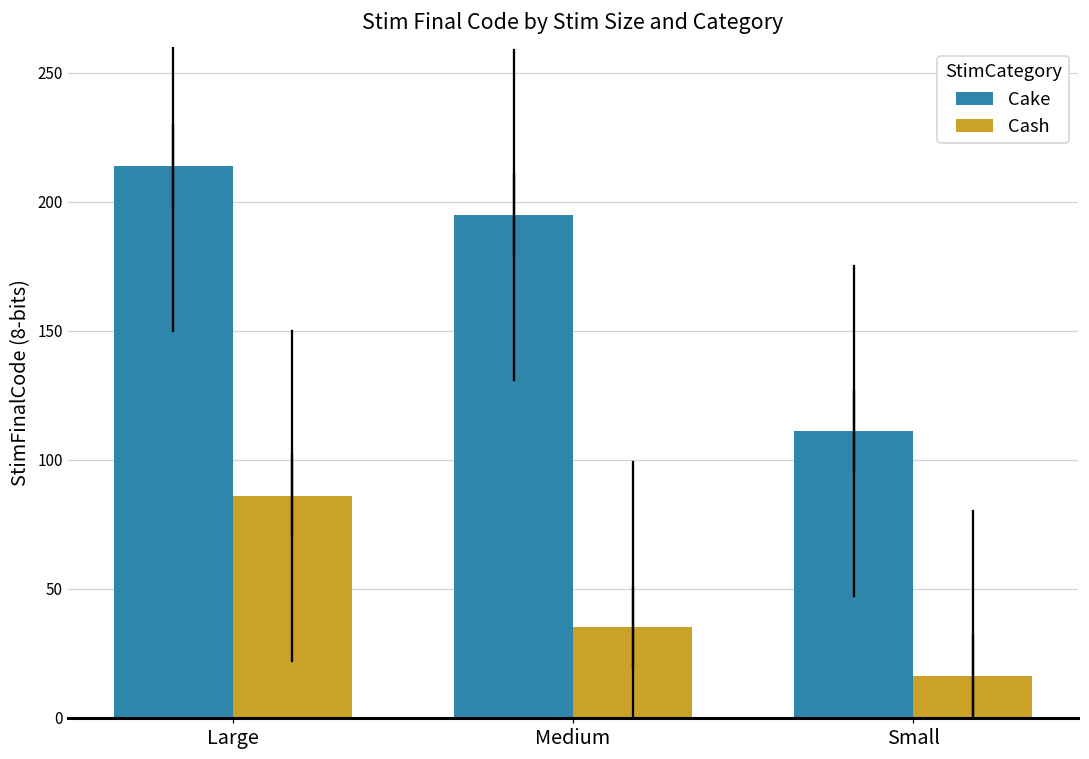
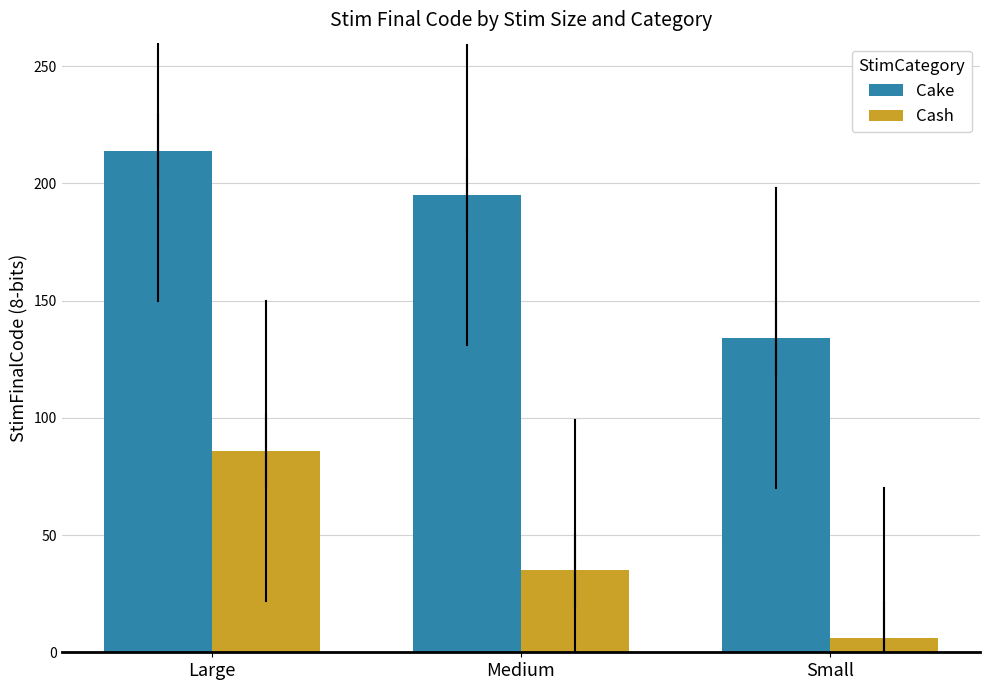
Cake, Small: 111 -> 134
Cash, Small: 16 -> 6
